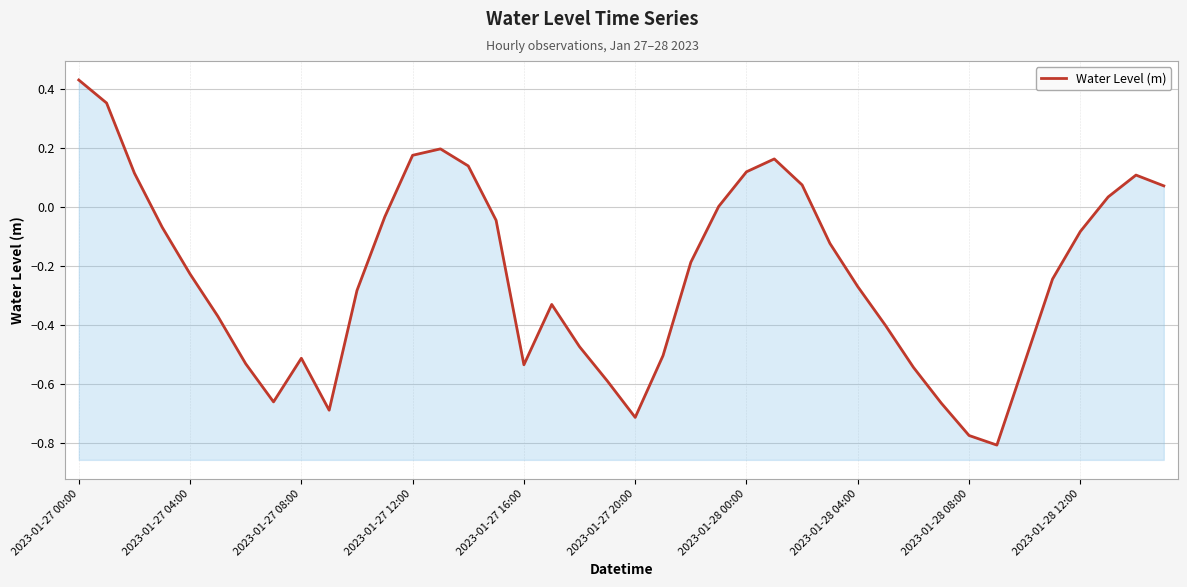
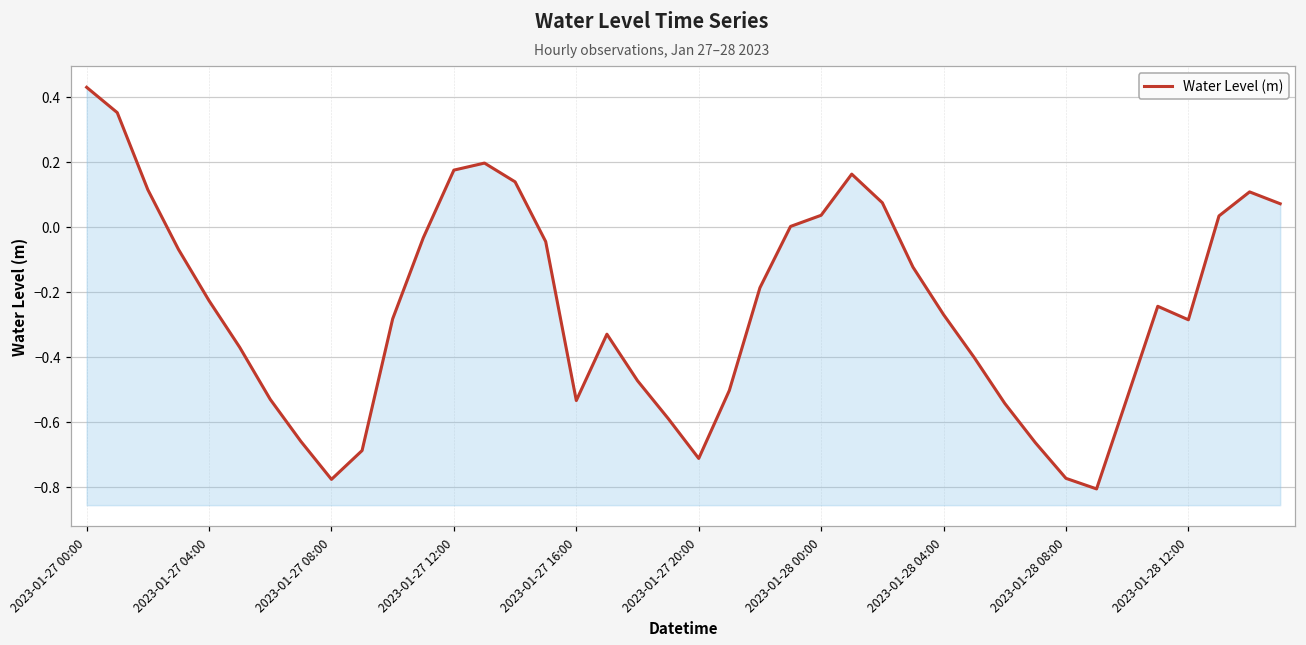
2023-01-27 08:00: -0.51 -> -0.78
2023-01-28 00:00: 0.12 -> 0.04
2023-01-28 12:00: -0.08 -> -0.29
